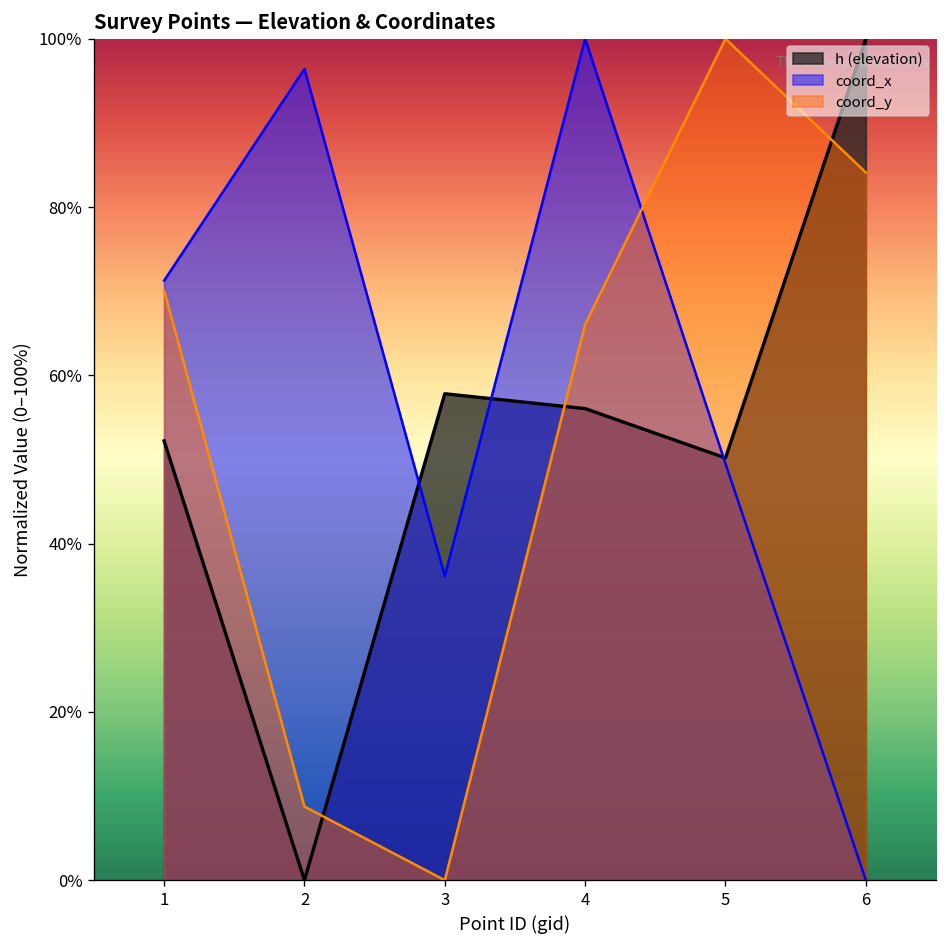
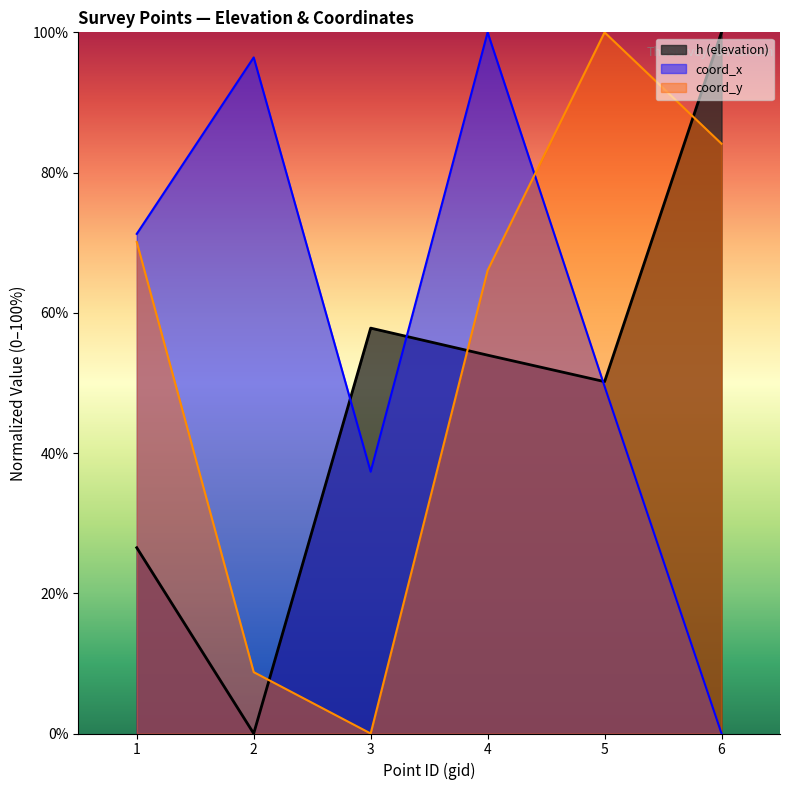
h (elevation), 1: 52% -> 26%
coord_x, 3: 36% -> 37%
h (elevation), 4: 56% -> 54%
